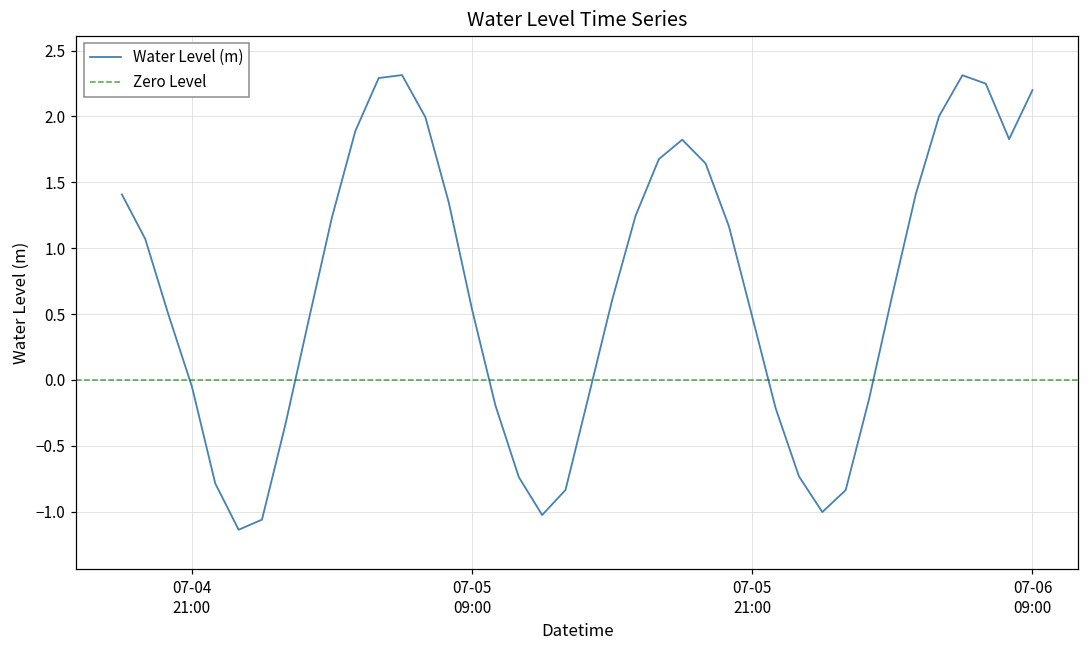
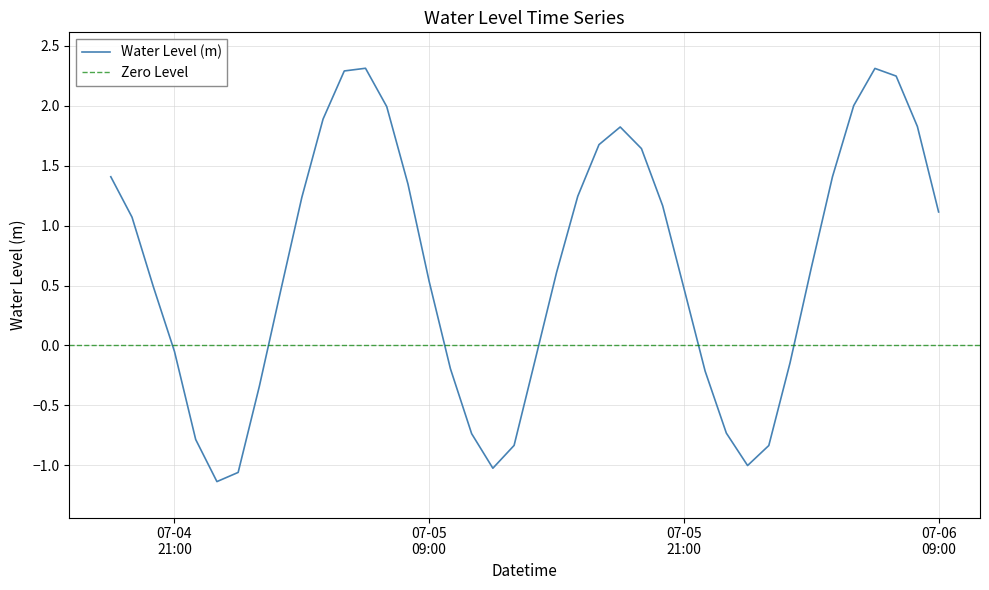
07-06 09:00: 2.20 -> 1.11
